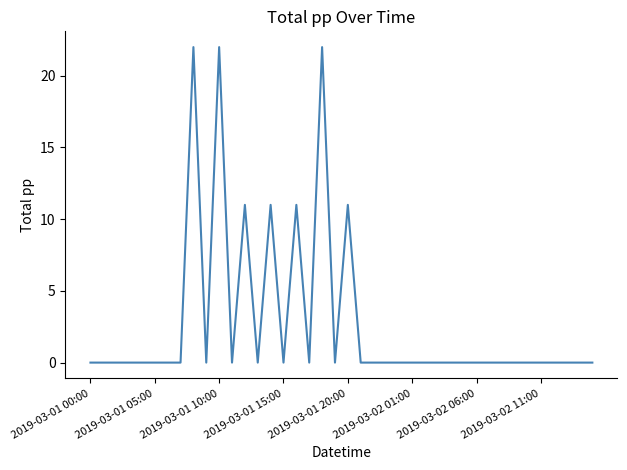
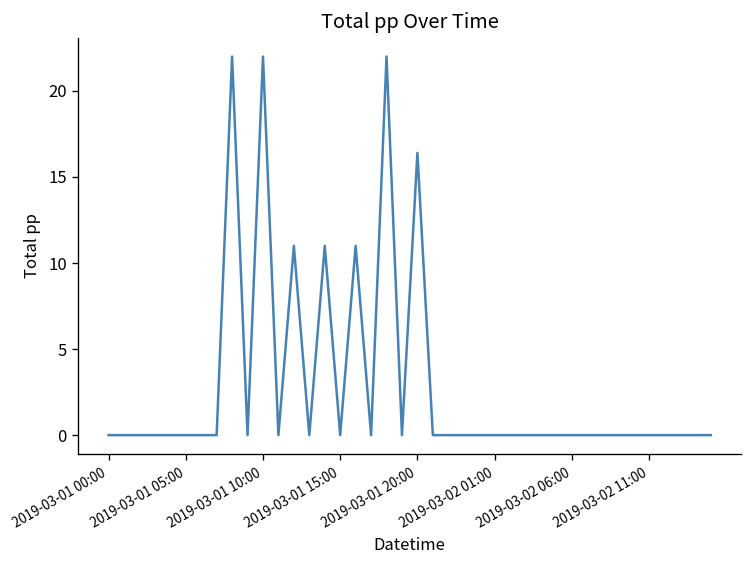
2019-03-01 20:00: 11.0 -> 16.4
